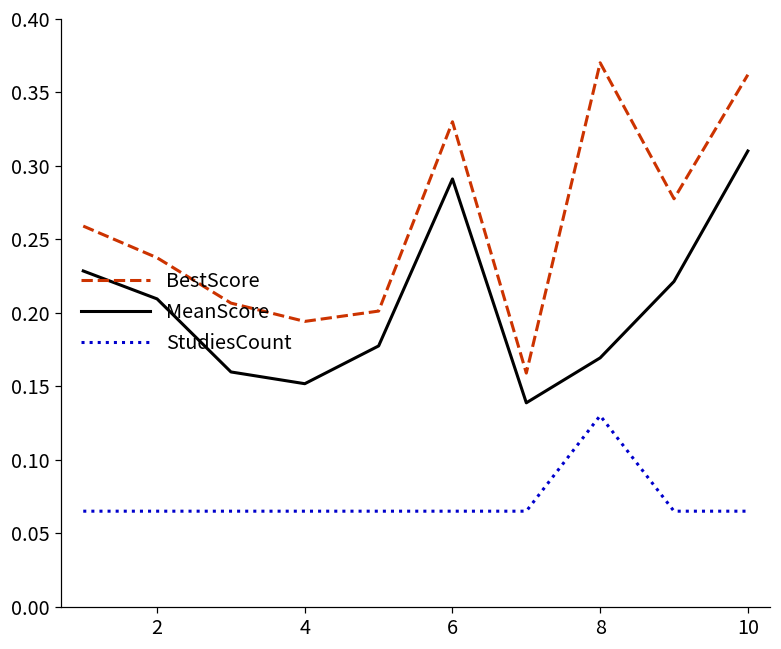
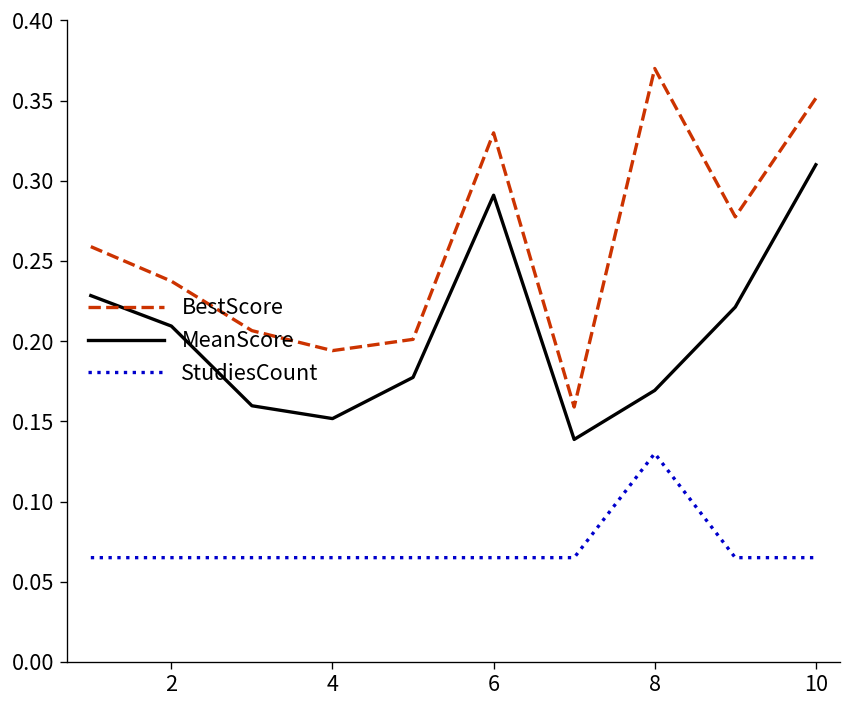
BestScore, 10: 0.362 -> 0.351
